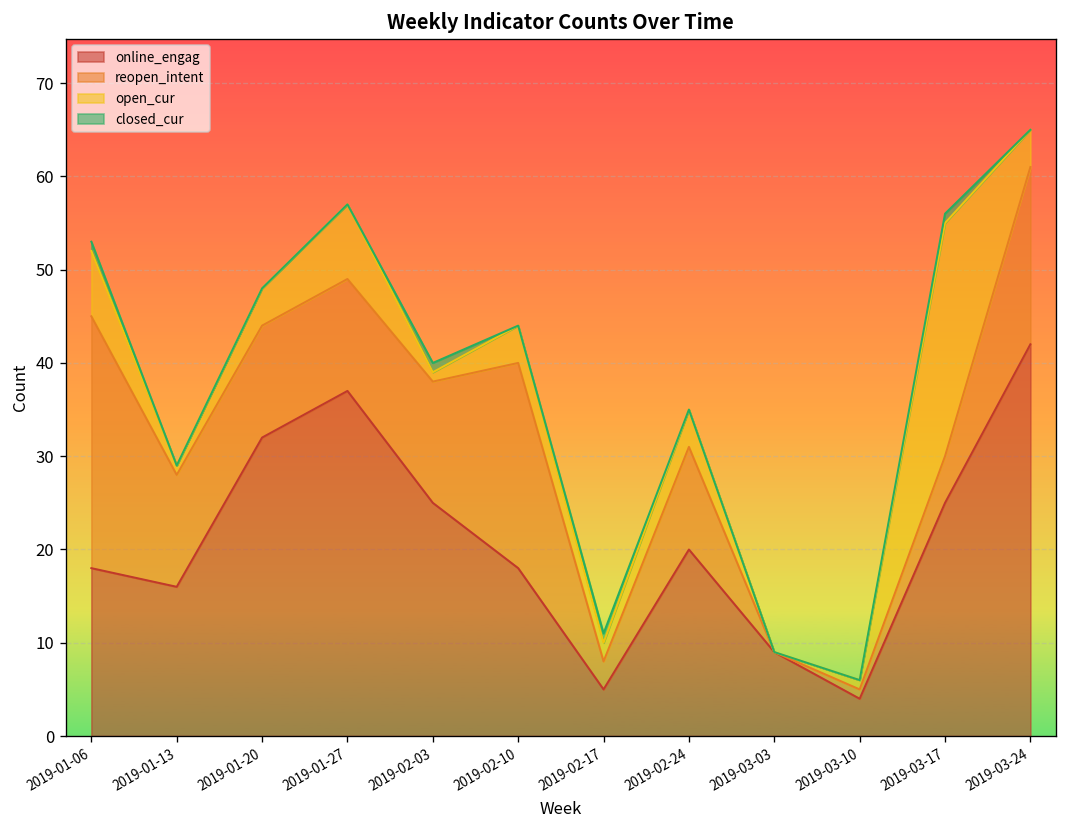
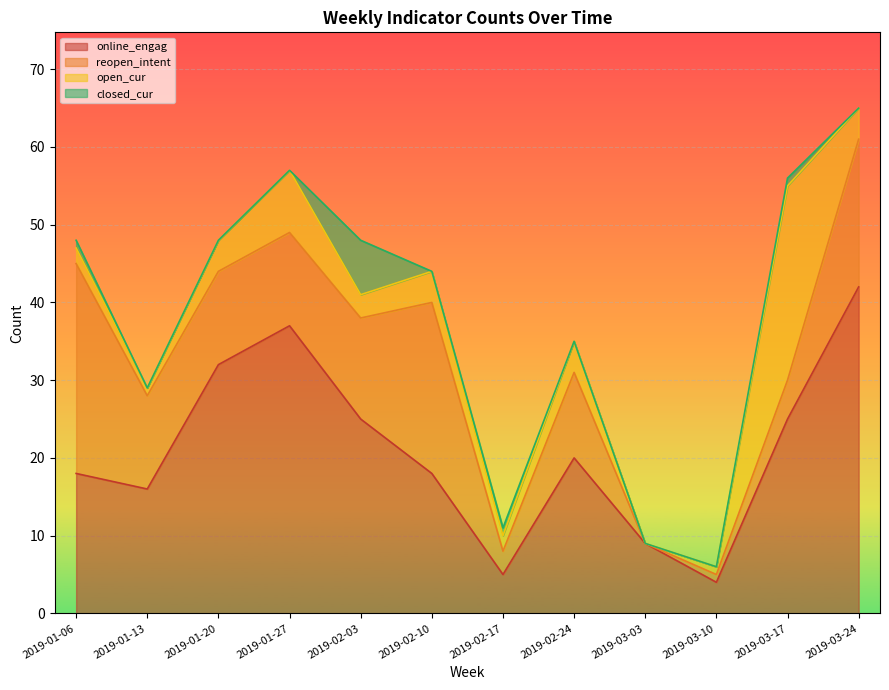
open_cur, 2019-01-06: 7 -> 2
open_cur, 2019-02-03: 1 -> 3
closed_cur, 2019-02-03: 1 -> 7
